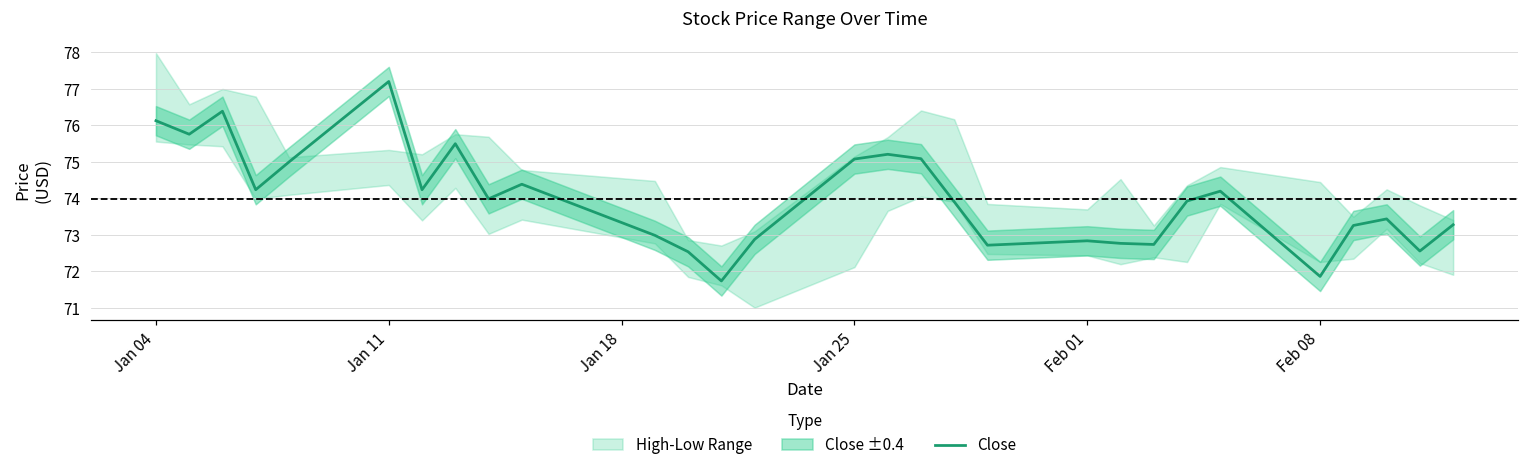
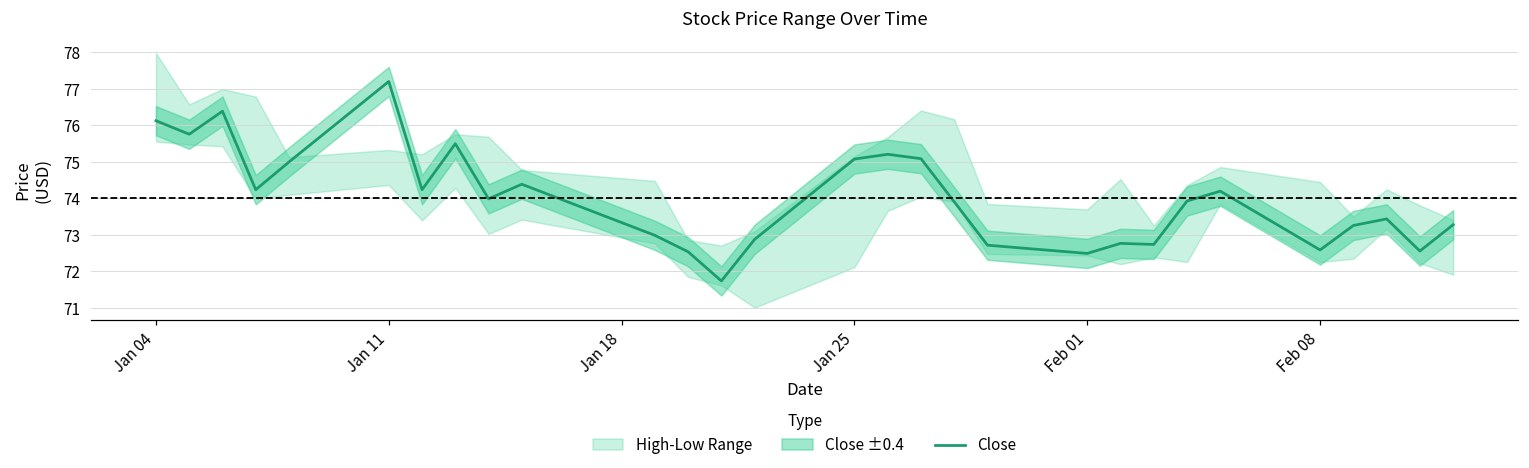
Close, Feb 01: 72.8 -> 72.5
Close, Feb 08: 71.9 -> 72.6
